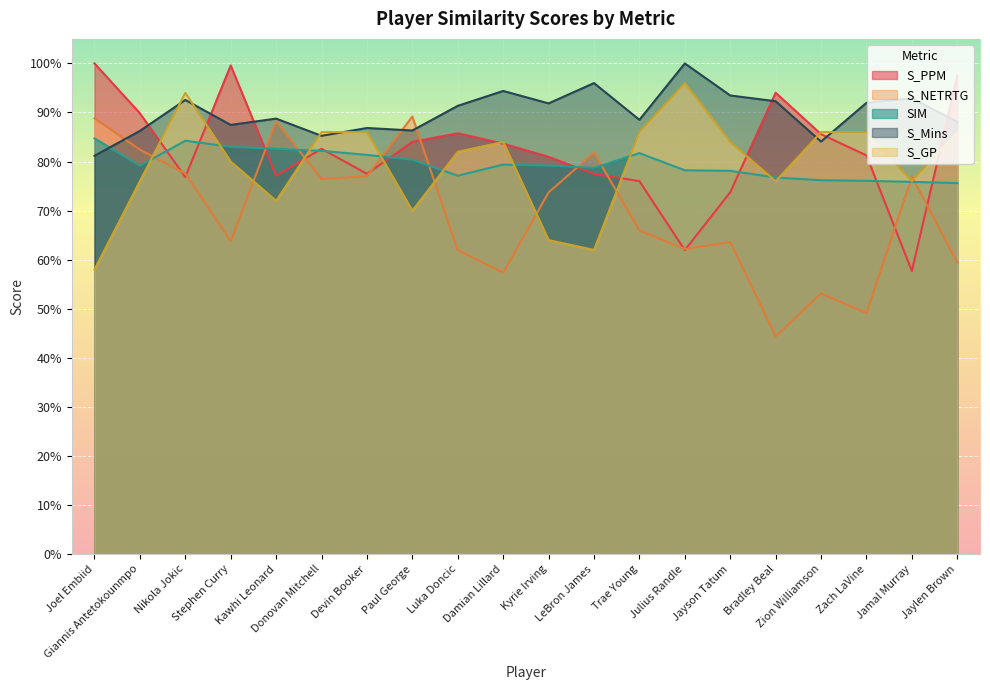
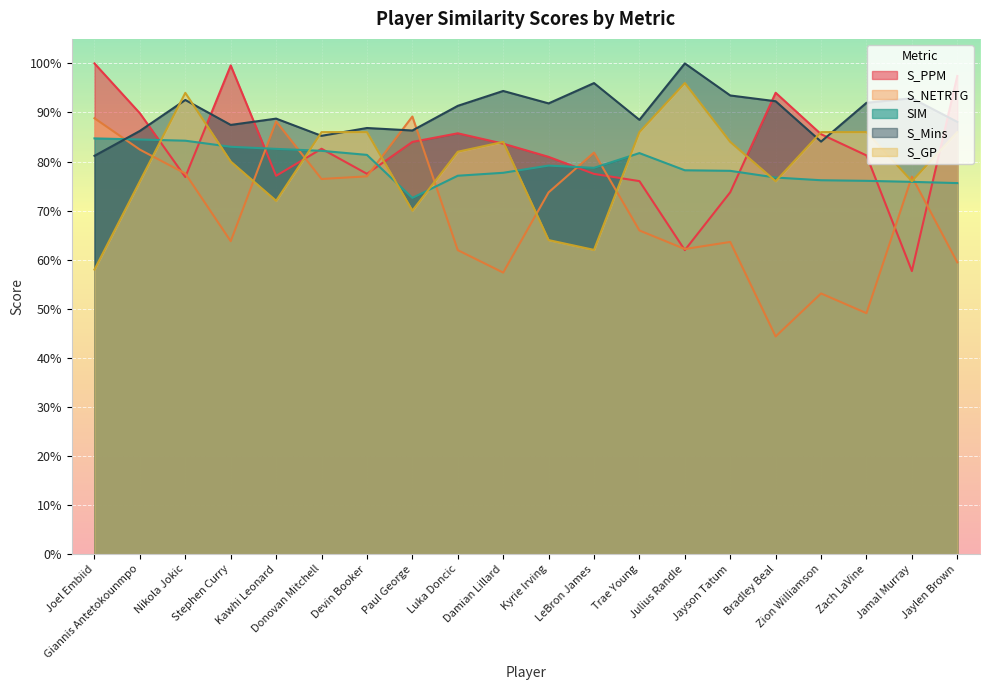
SIM, Giannis Antetokounmpo: 79% -> 84%
SIM, Paul George: 80% -> 73%
SIM, Damian Lillard: 79% -> 78%
